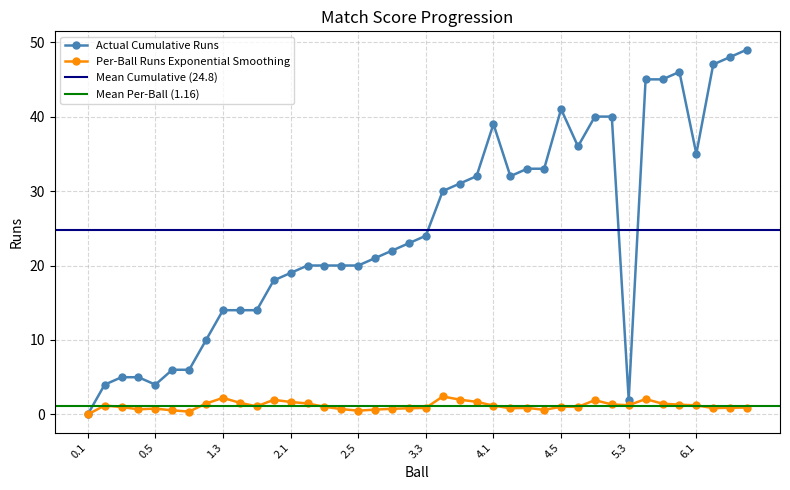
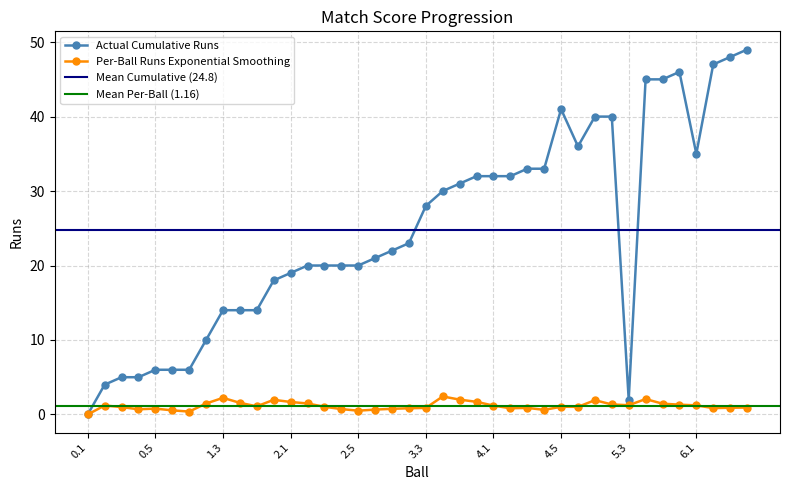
Actual Cumulative Runs, 0.5: 4 -> 6
Actual Cumulative Runs, 3.3: 24 -> 28
Actual Cumulative Runs, 4.1: 39 -> 32
